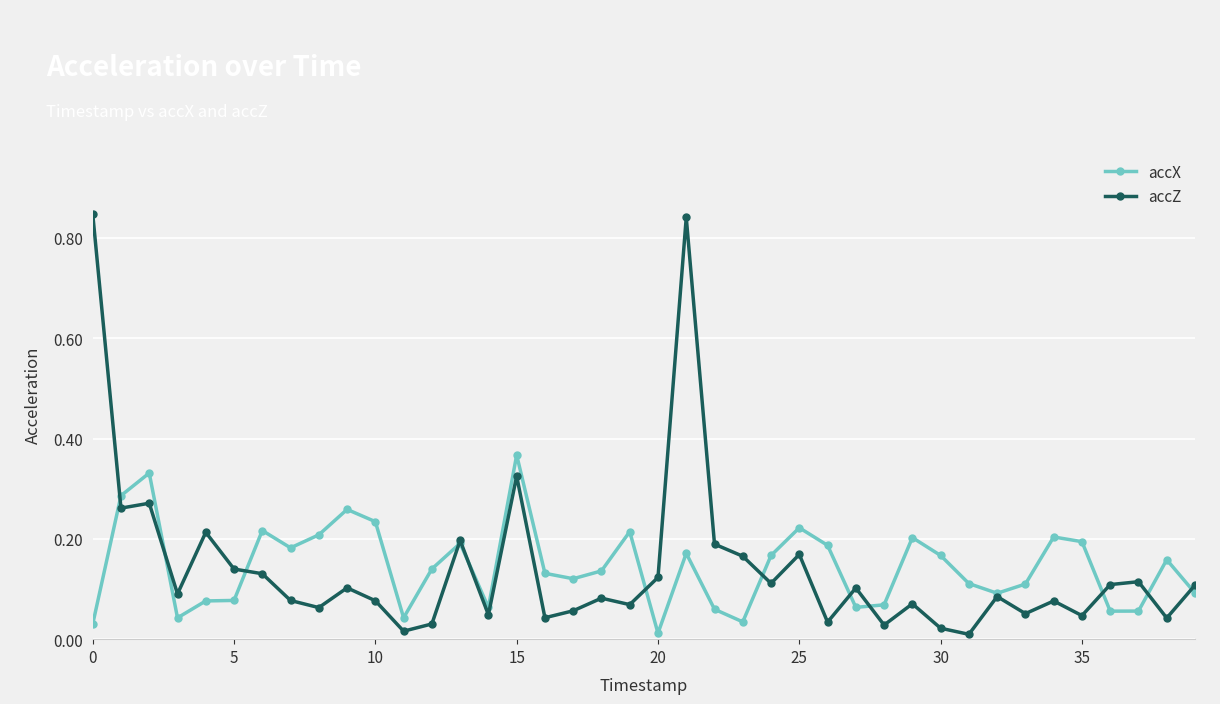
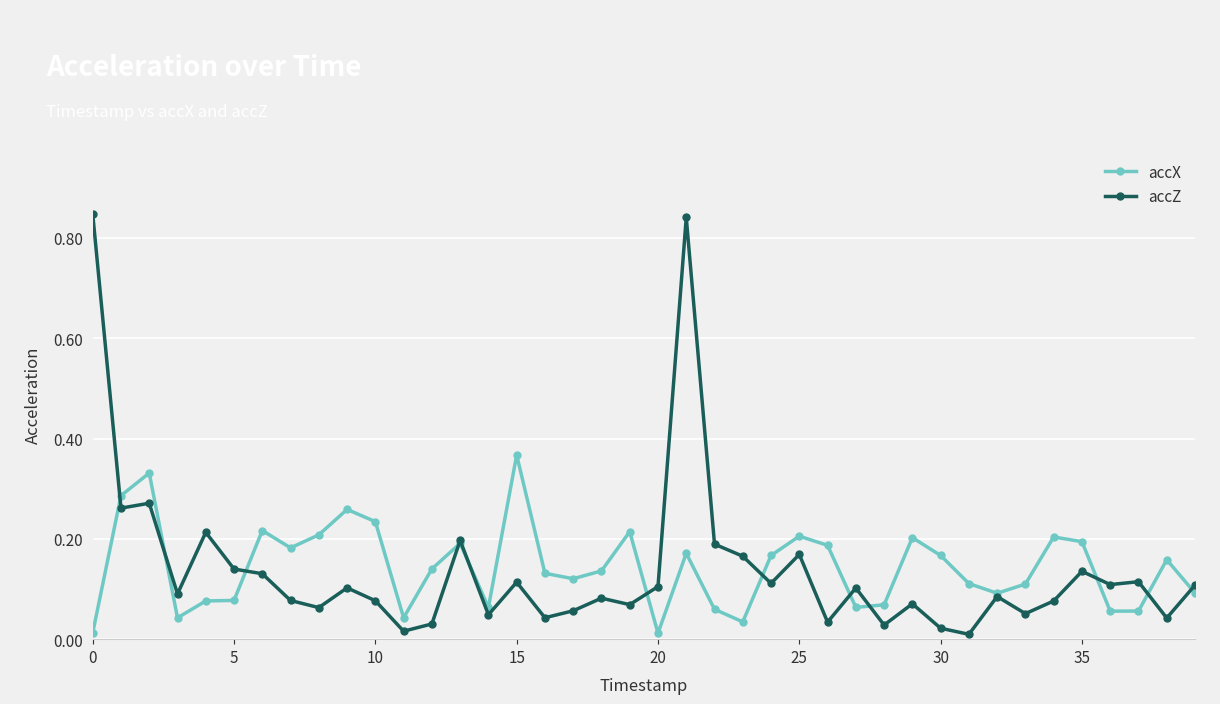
accX, 0: 0.03 -> 0.01
accZ, 15: 0.33 -> 0.11
accZ, 20: 0.12 -> 0.10
accX, 25: 0.22 -> 0.21
accZ, 35: 0.05 -> 0.14
